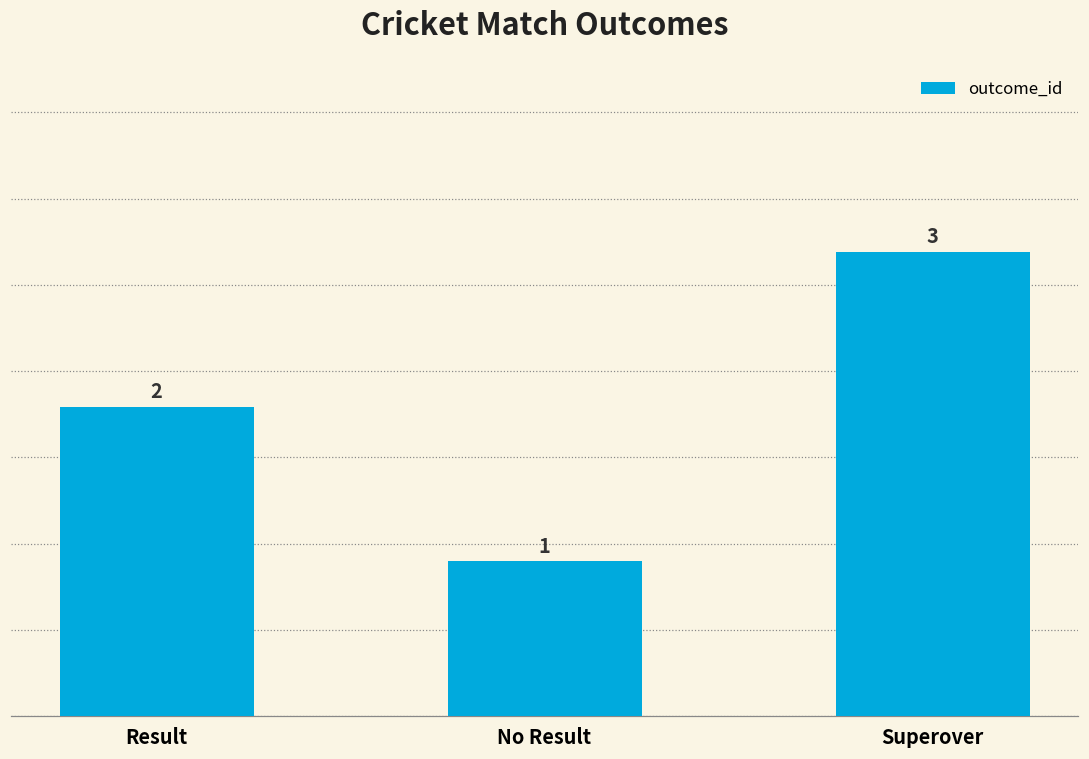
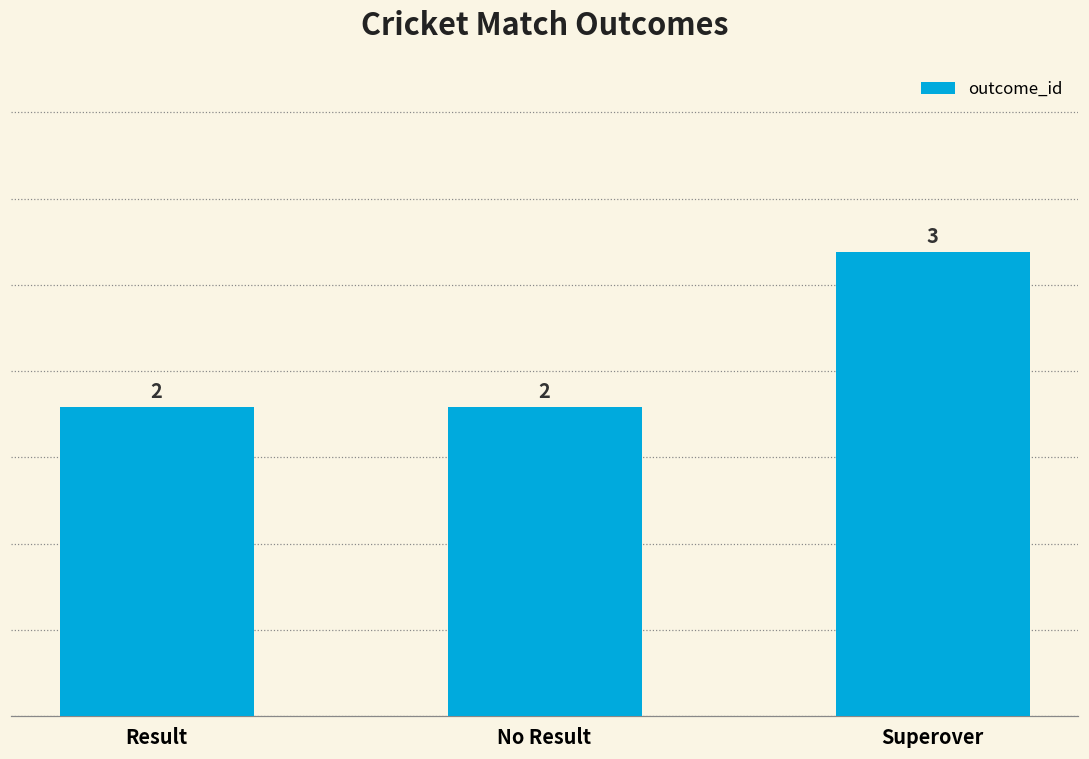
No Result: 1 -> 2
